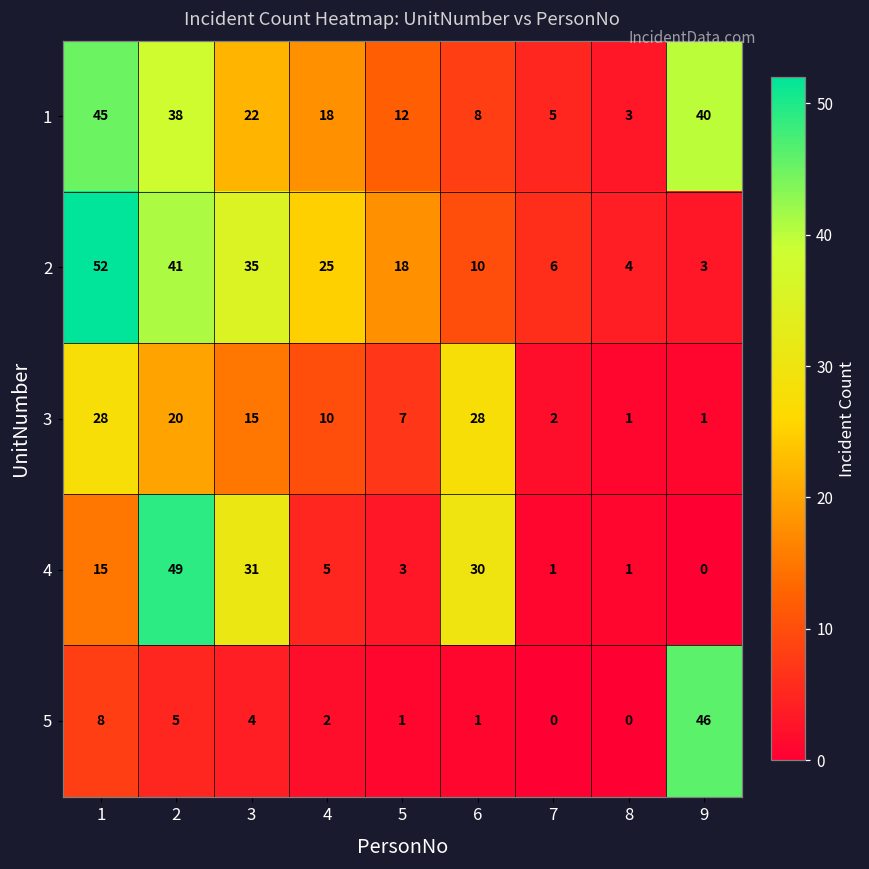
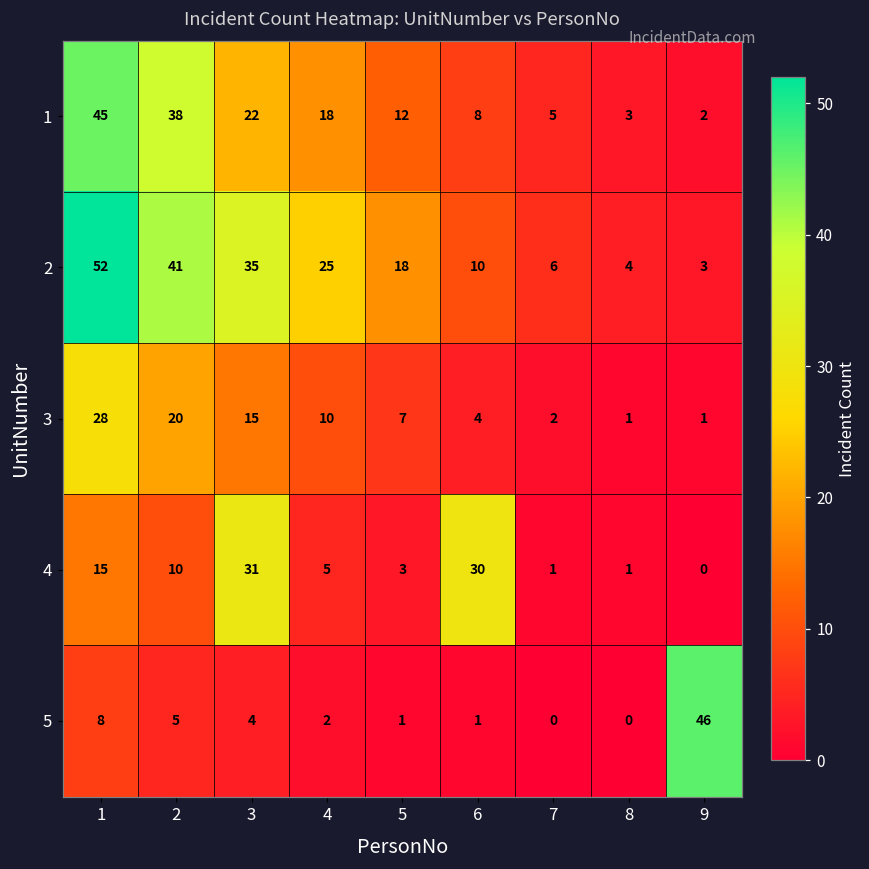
1, 9: 40 -> 2
3, 6: 28 -> 4
4, 2: 49 -> 10
